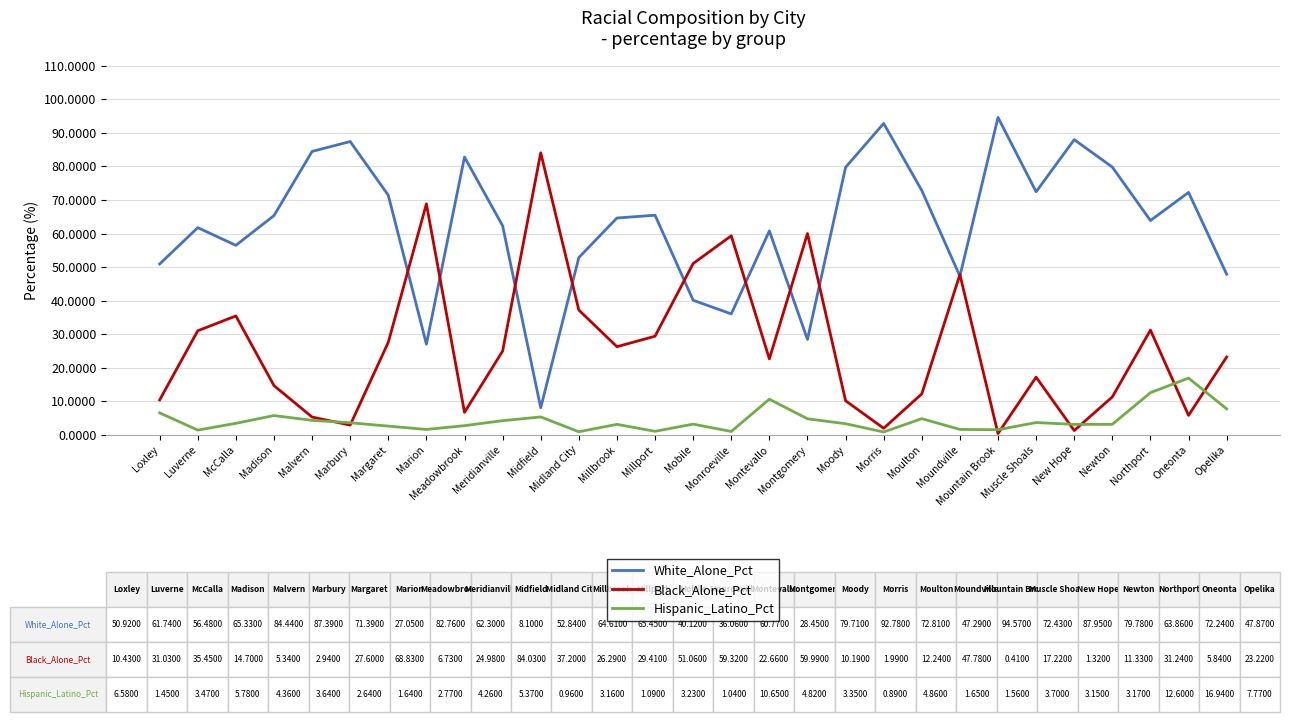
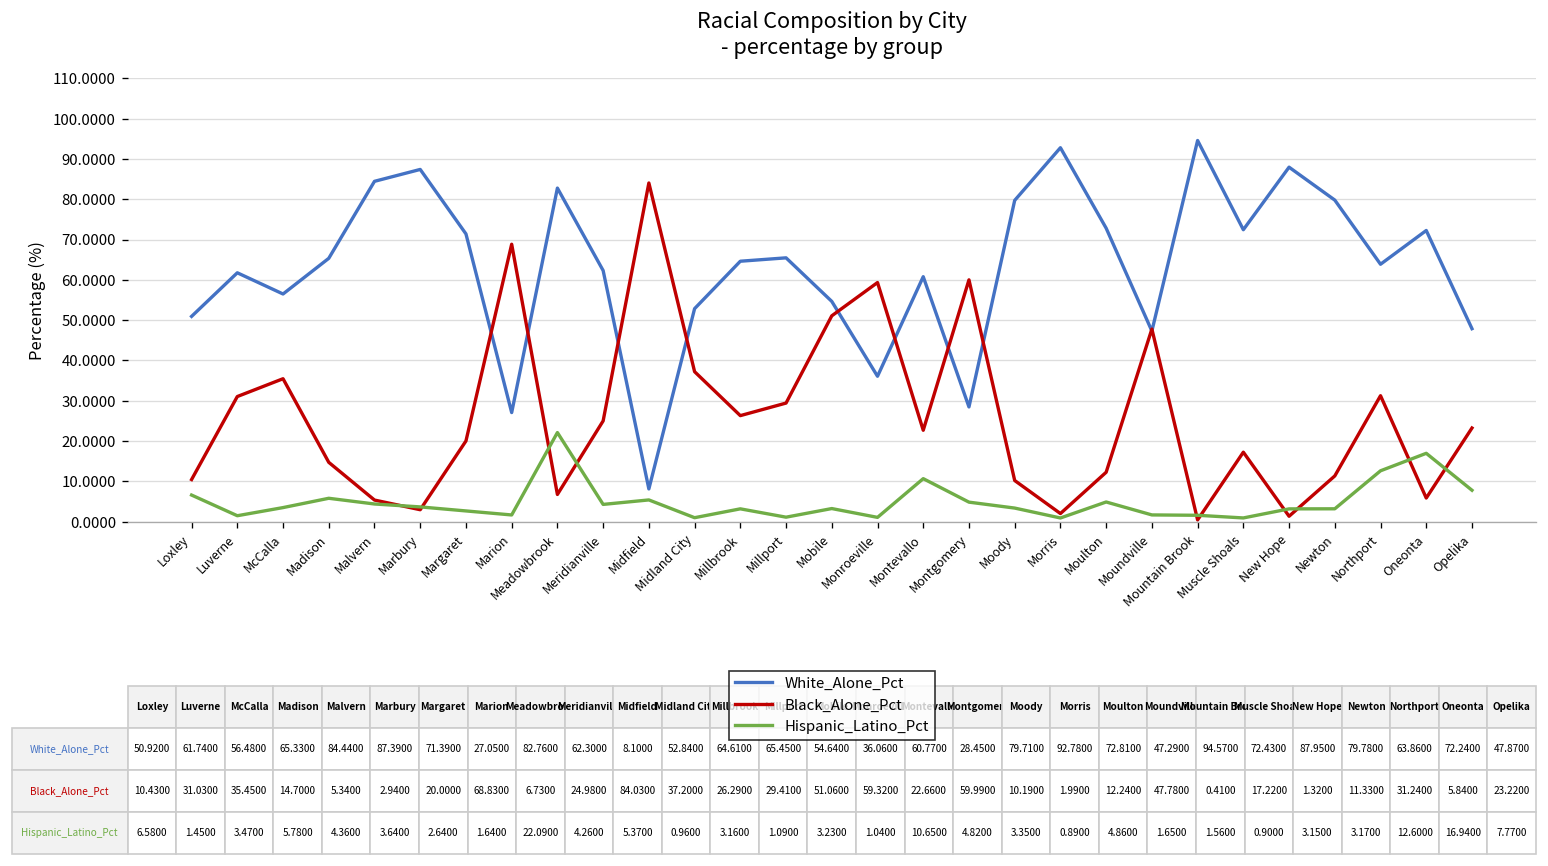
Black_Alone_Pct, Margaret: 27.6000 -> 20.0000
Hispanic_Latino_Pct, Meadowbrook: 2.7700 -> 22.0900
White_Alone_Pct, Mobile: 40 -> 55
Hispanic_Latino_Pct, Muscle Shoals: 3.7000 -> 0.9000
